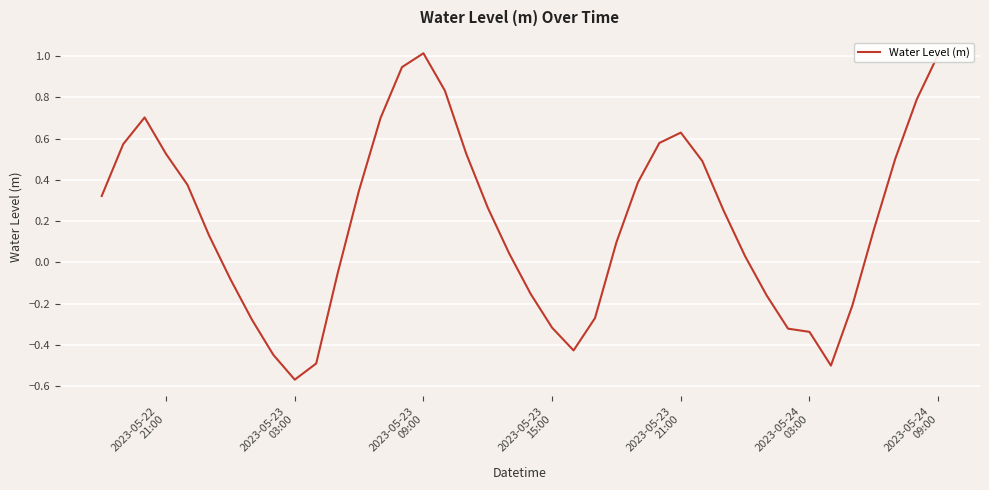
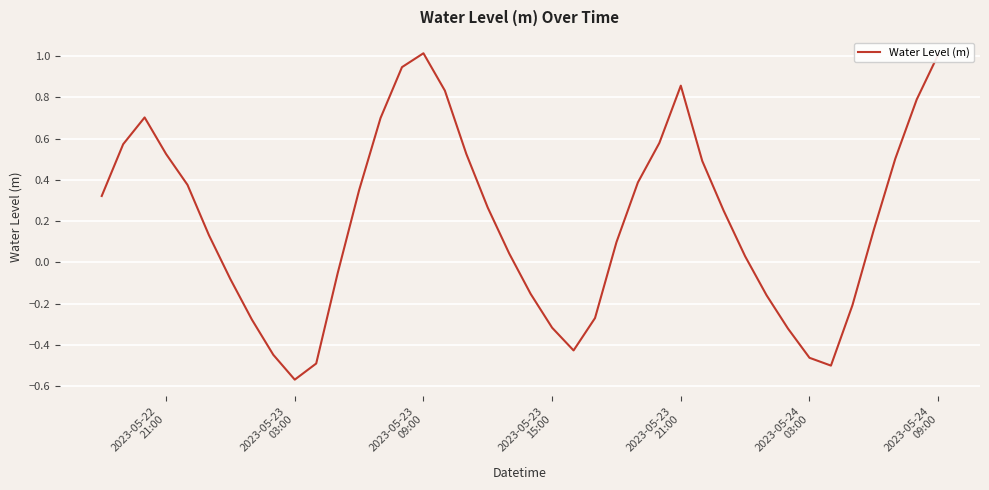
2023-05-23 21:00: 0.63 -> 0.86
2023-05-24 03:00: -0.34 -> -0.46
